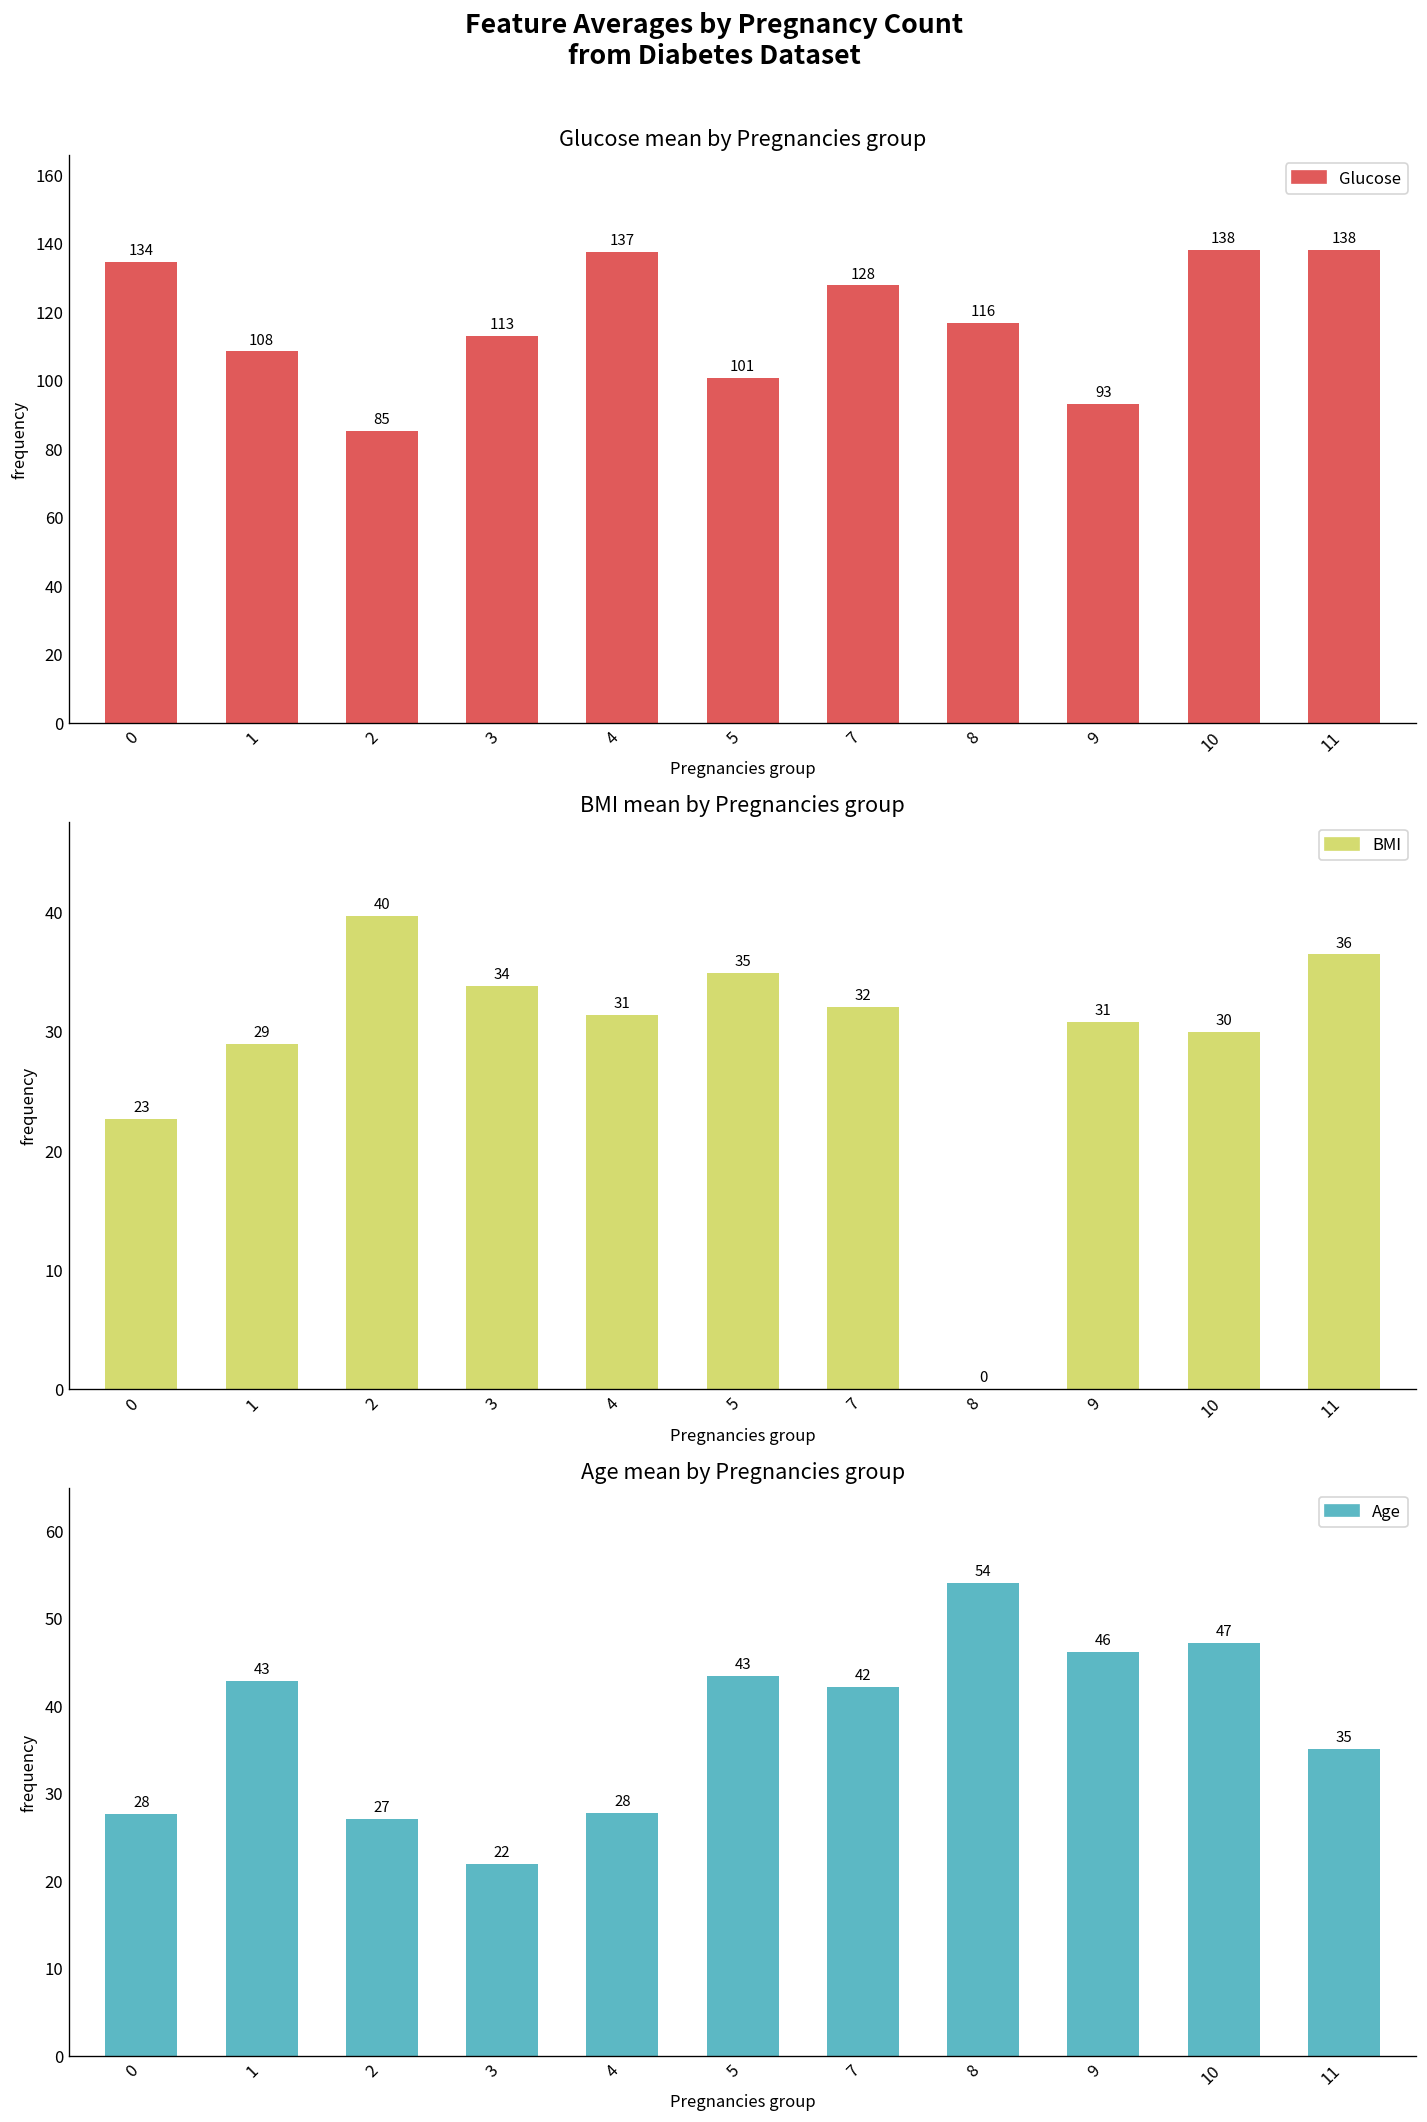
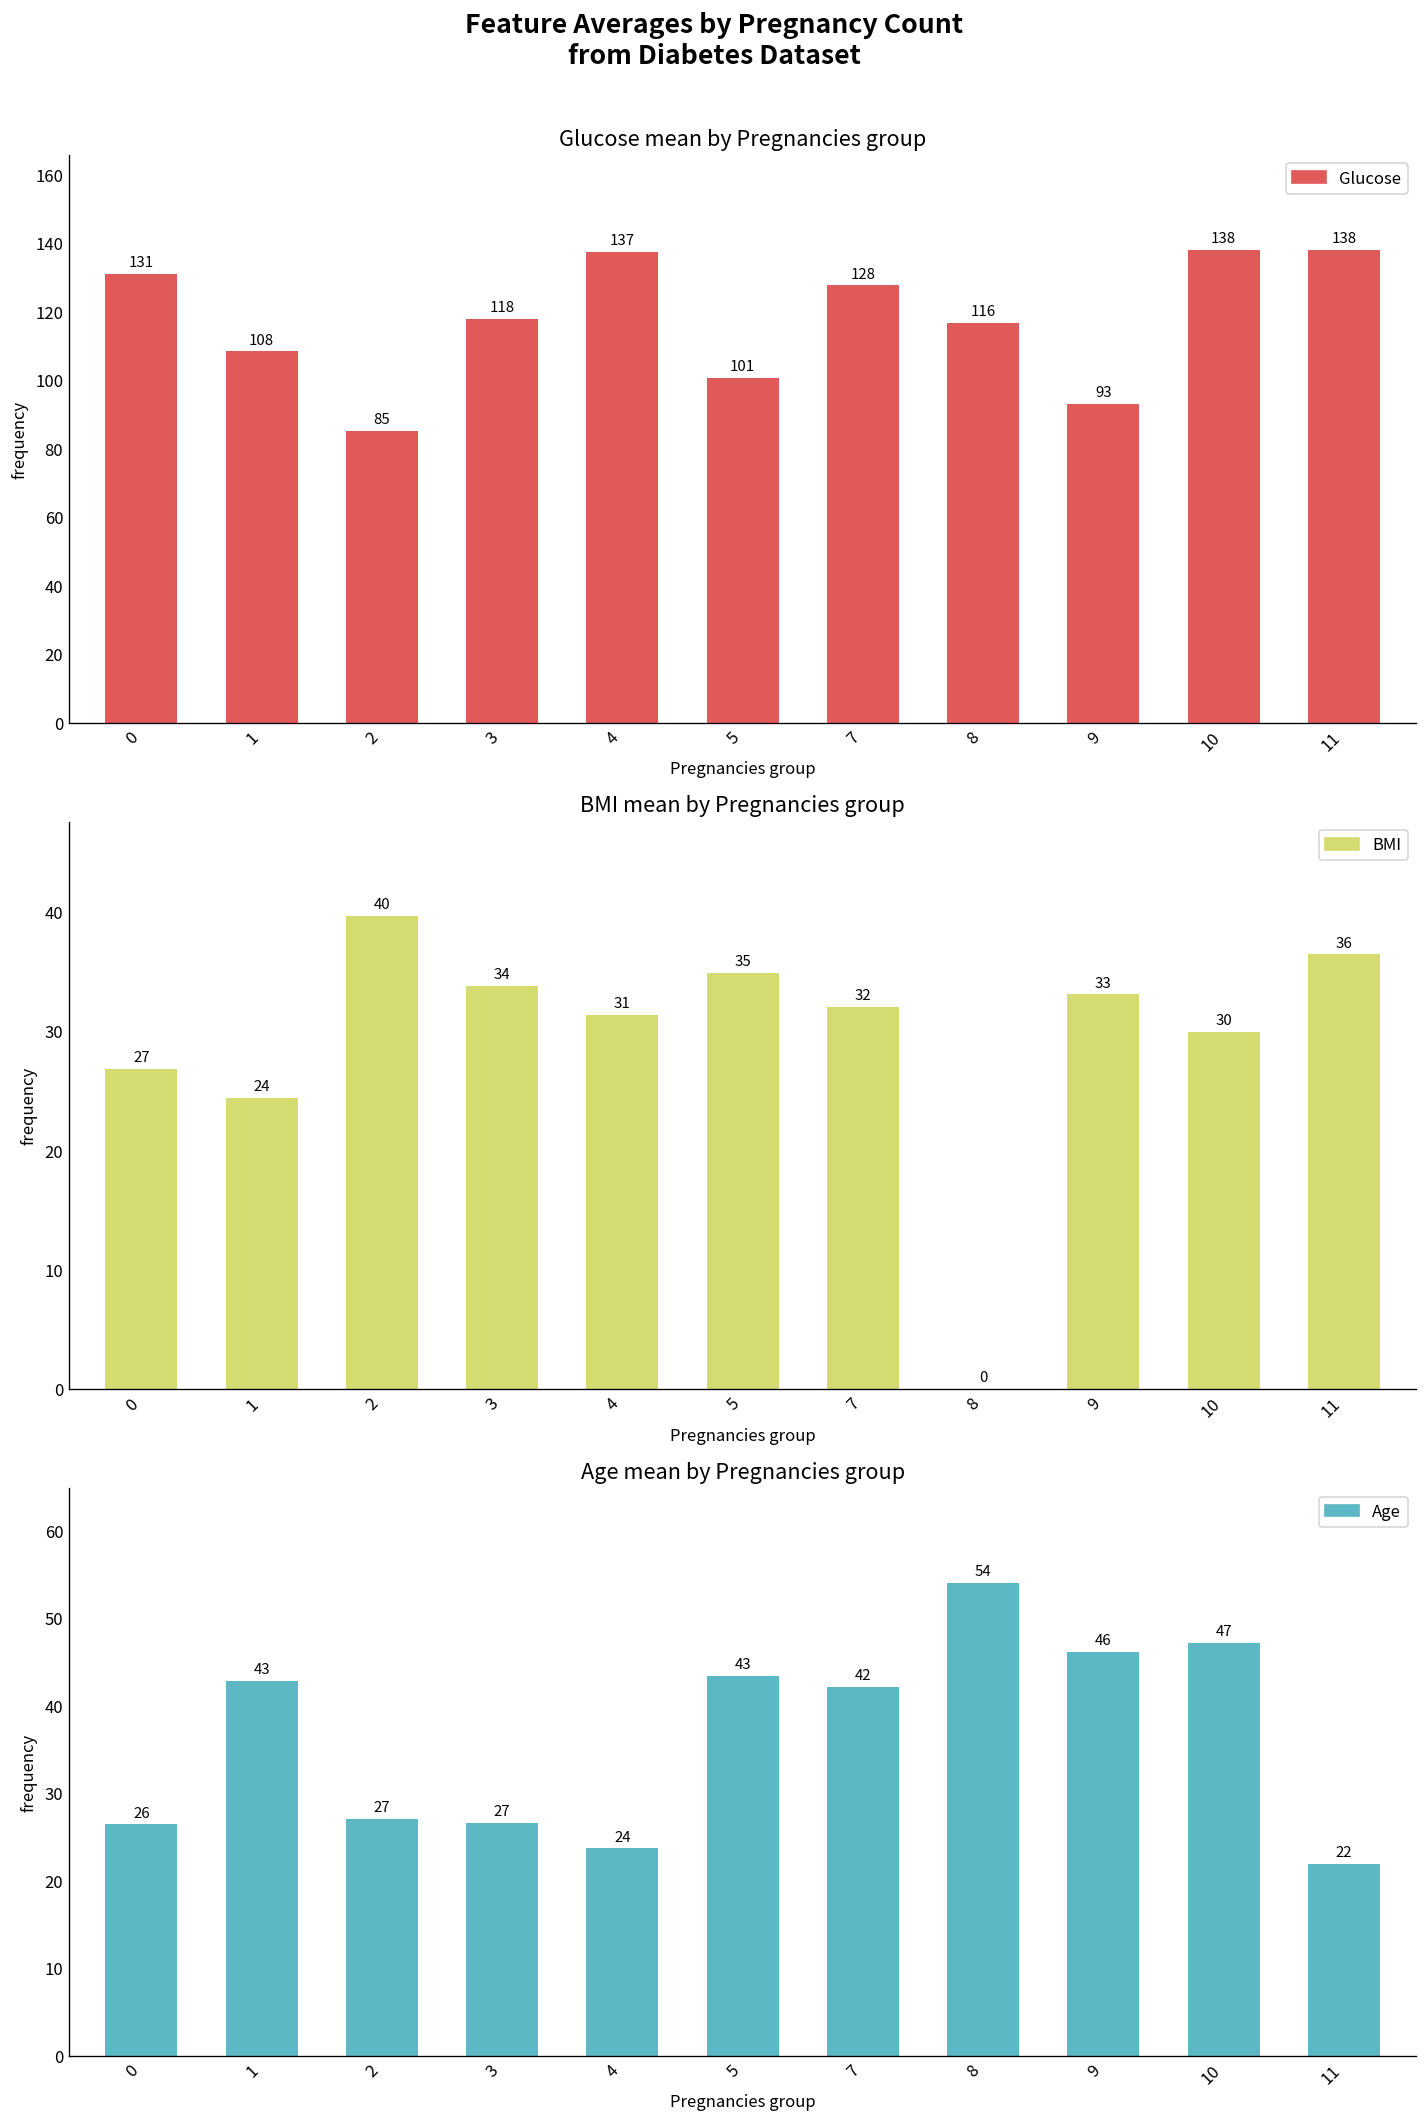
Glucose mean by Pregnancies group, 0: 134 -> 131
Glucose mean by Pregnancies group, 3: 113 -> 118
BMI mean by Pregnancies group, 0: 23 -> 27
BMI mean by Pregnancies group, 1: 29 -> 24
BMI mean by Pregnancies group, 9: 31 -> 33
Age mean by Pregnancies group, 0: 28 -> 26
Age mean by Pregnancies group, 3: 22 -> 27
Age mean by Pregnancies group, 4: 28 -> 24
Age mean by Pregnancies group, 11: 35 -> 22
